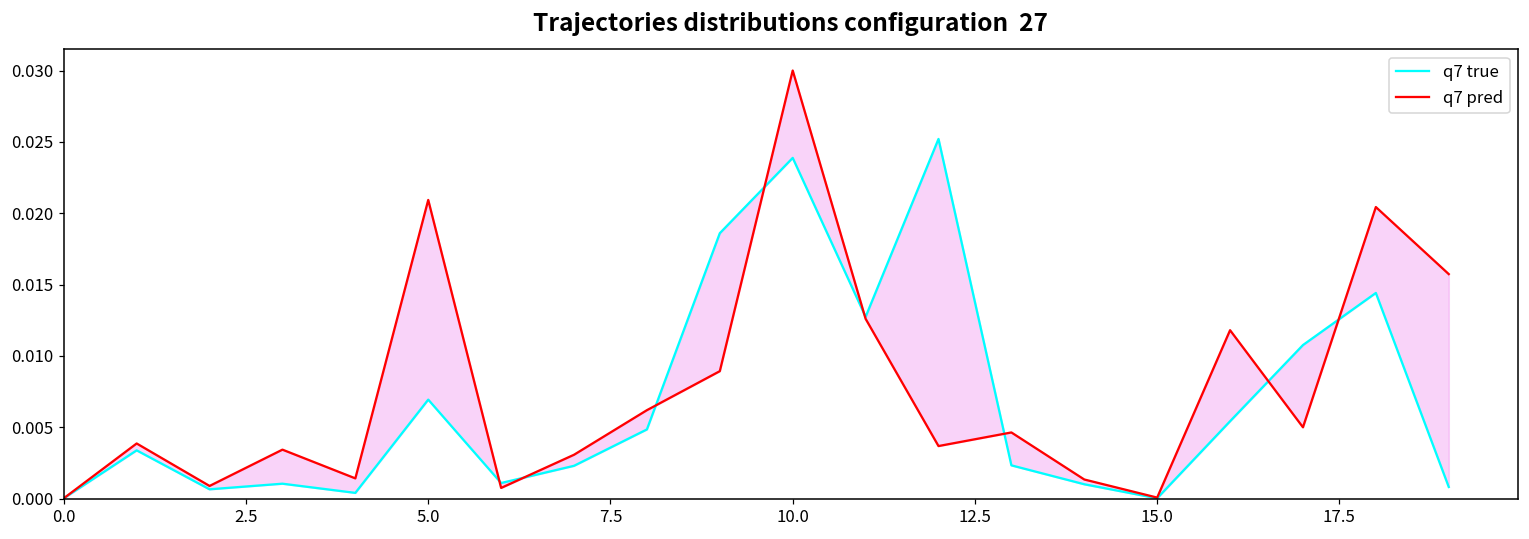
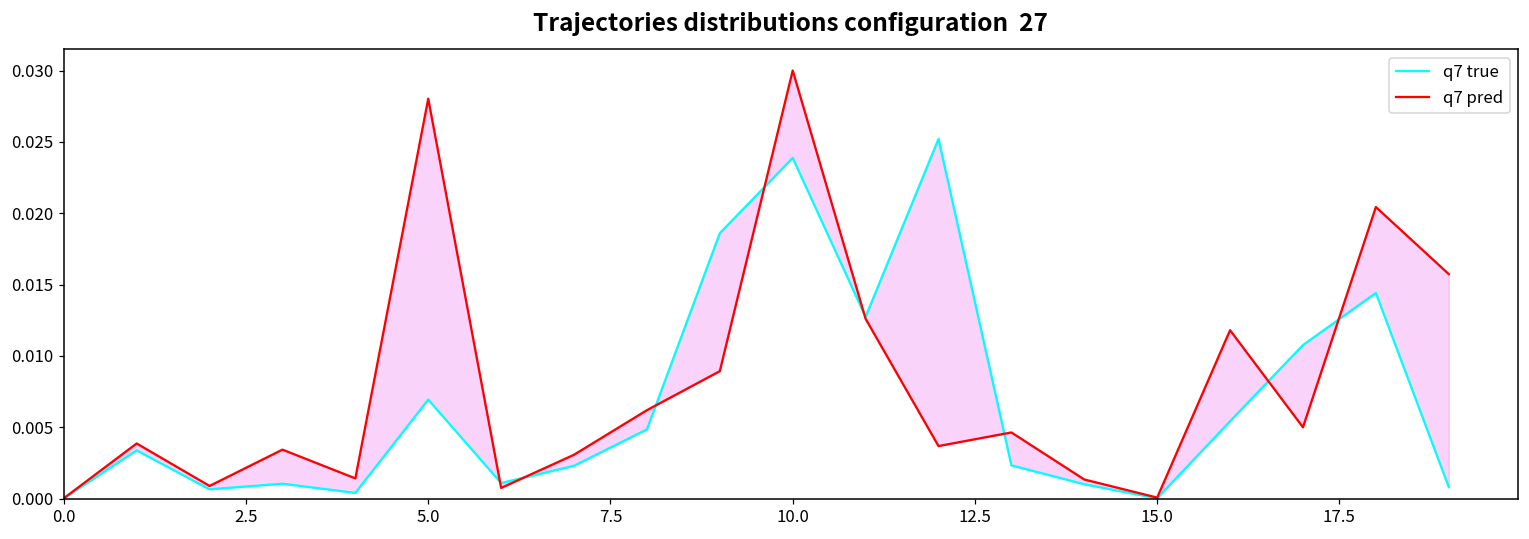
q7 pred, 5.0: 0.0209 -> 0.0280
